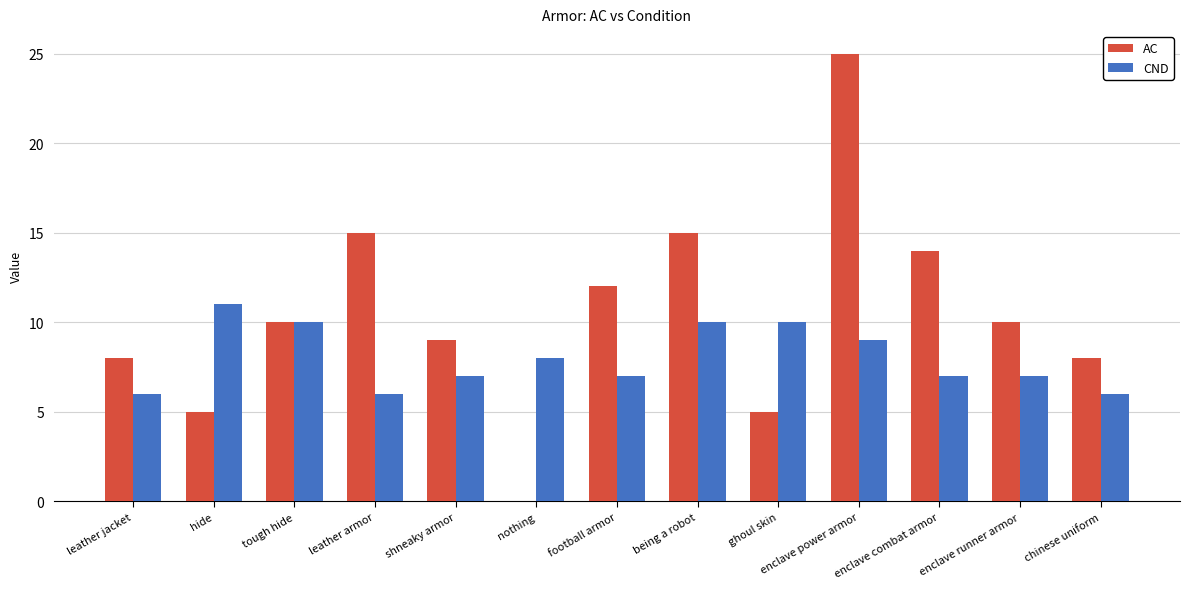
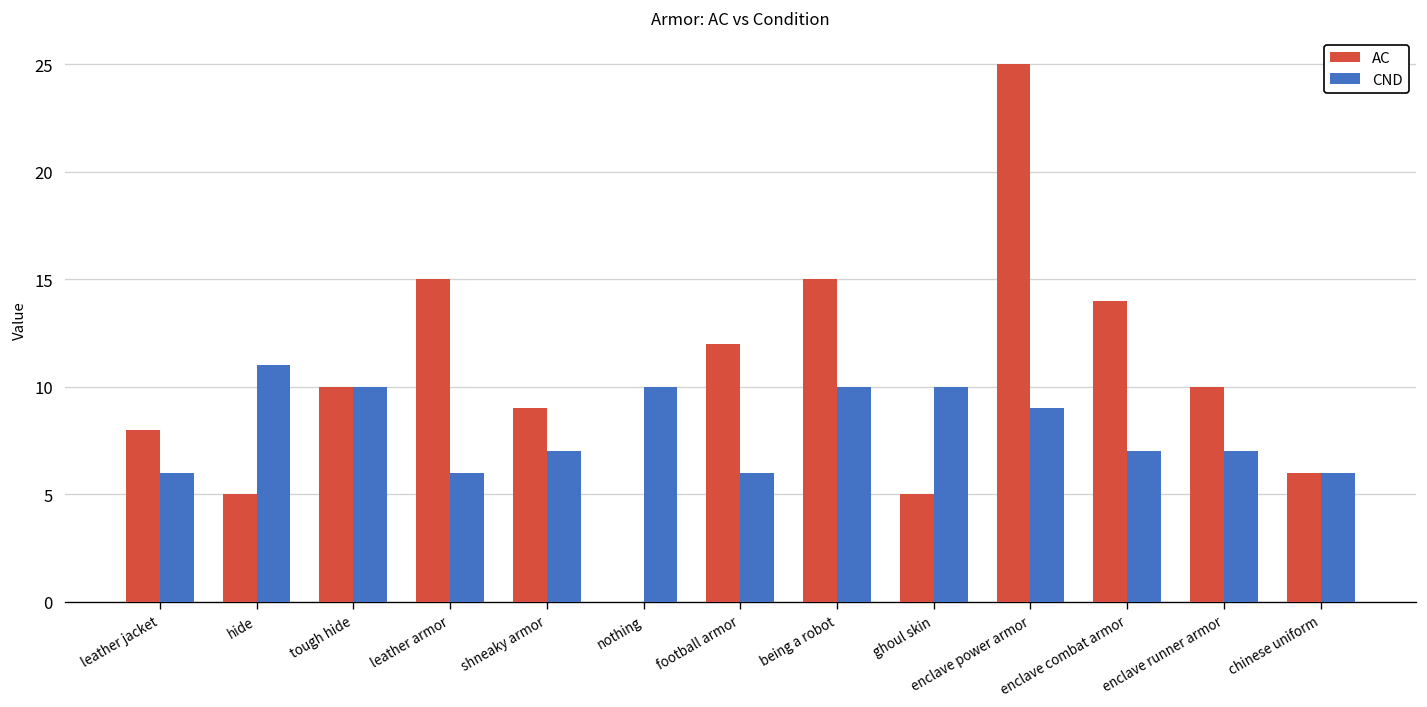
CND, nothing: 8 -> 10
CND, football armor: 7 -> 6
AC, chinese uniform: 8 -> 6
